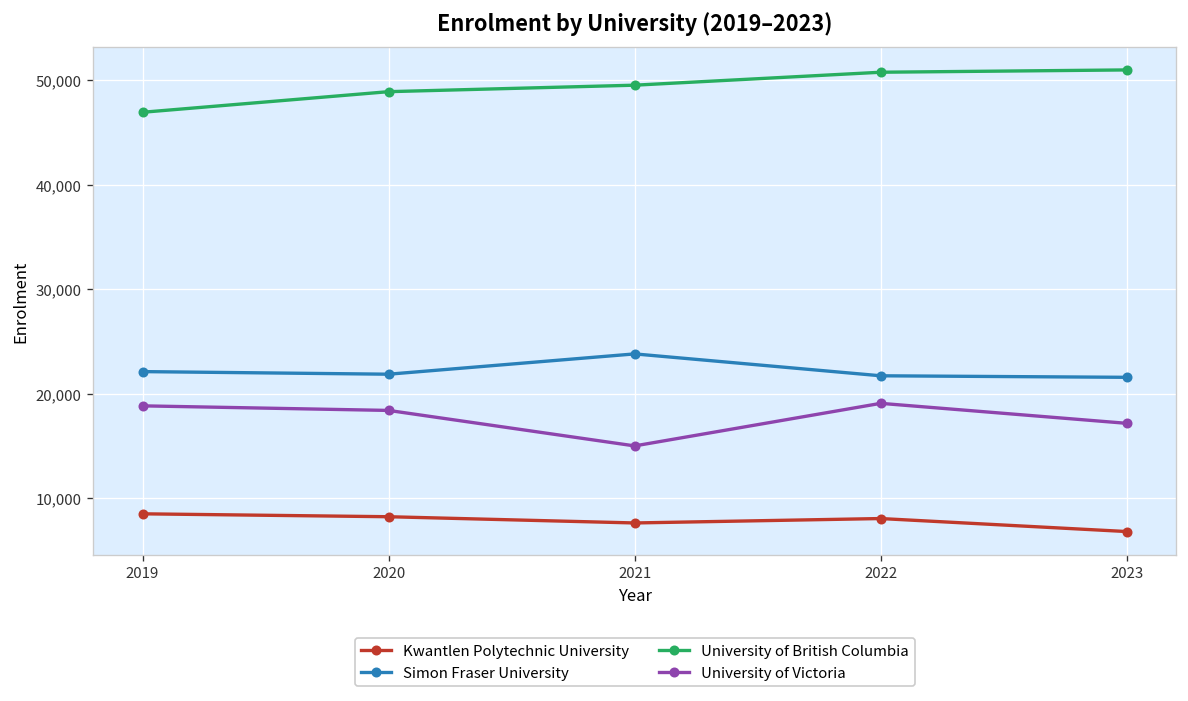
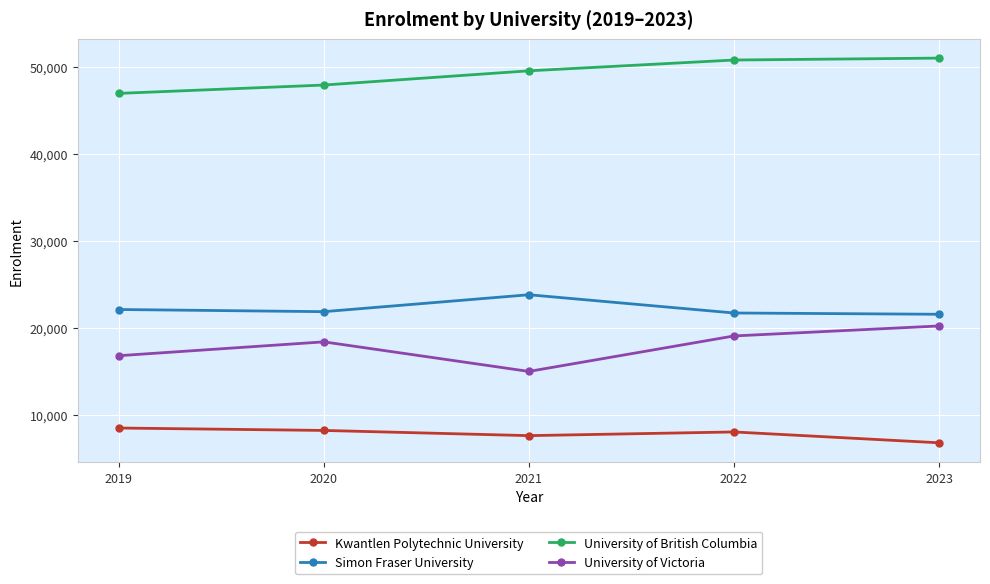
University of Victoria, 2019: 19,000 -> 17,000
University of British Columbia, 2020: 49,000 -> 48,000
University of Victoria, 2023: 17,000 -> 20,000
